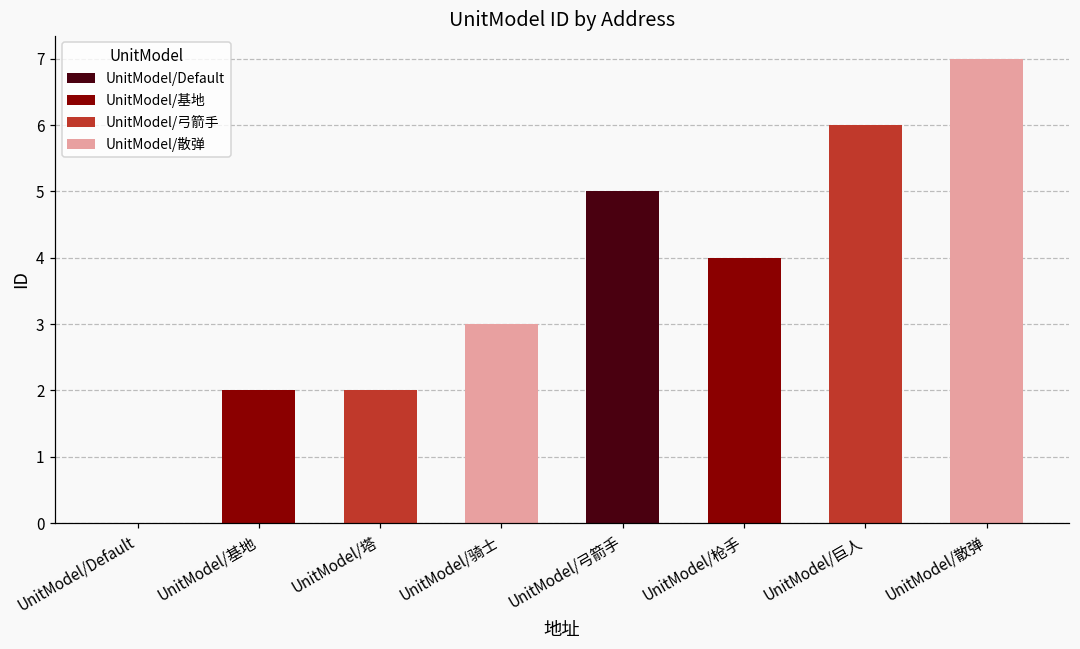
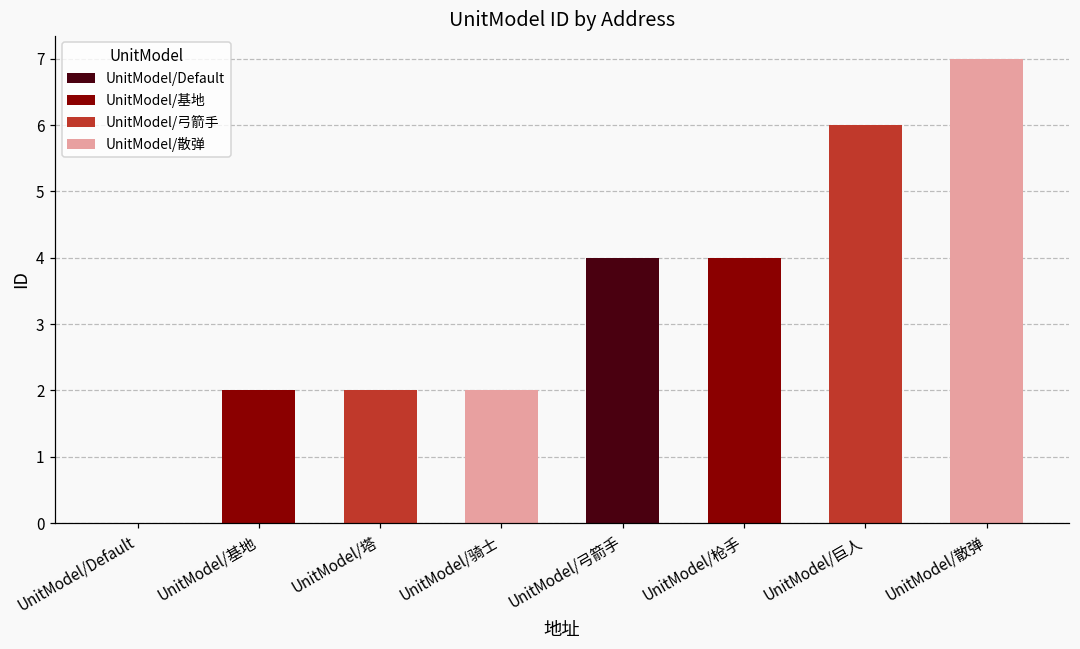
UnitModel/骑士: 3 -> 2
UnitModel/弓箭手: 5 -> 4
